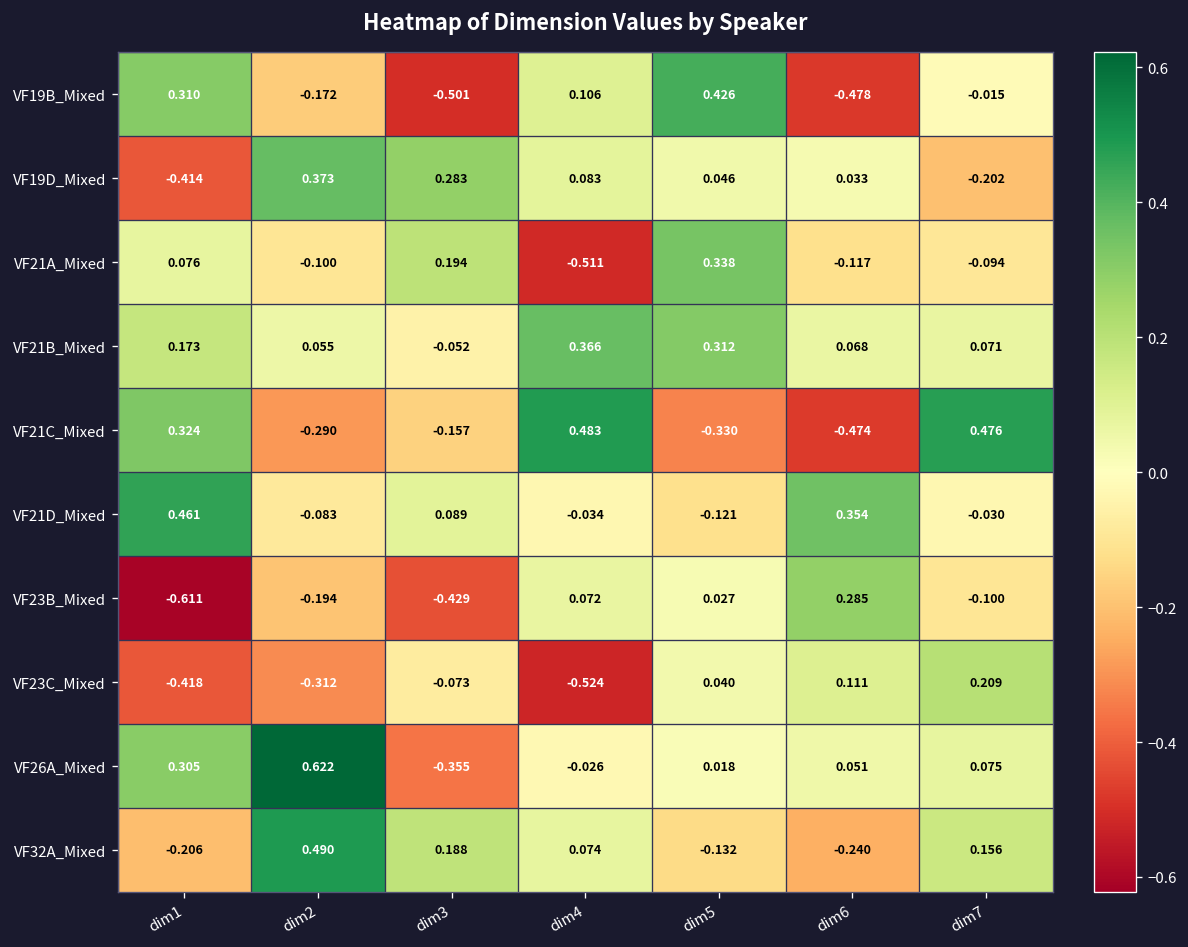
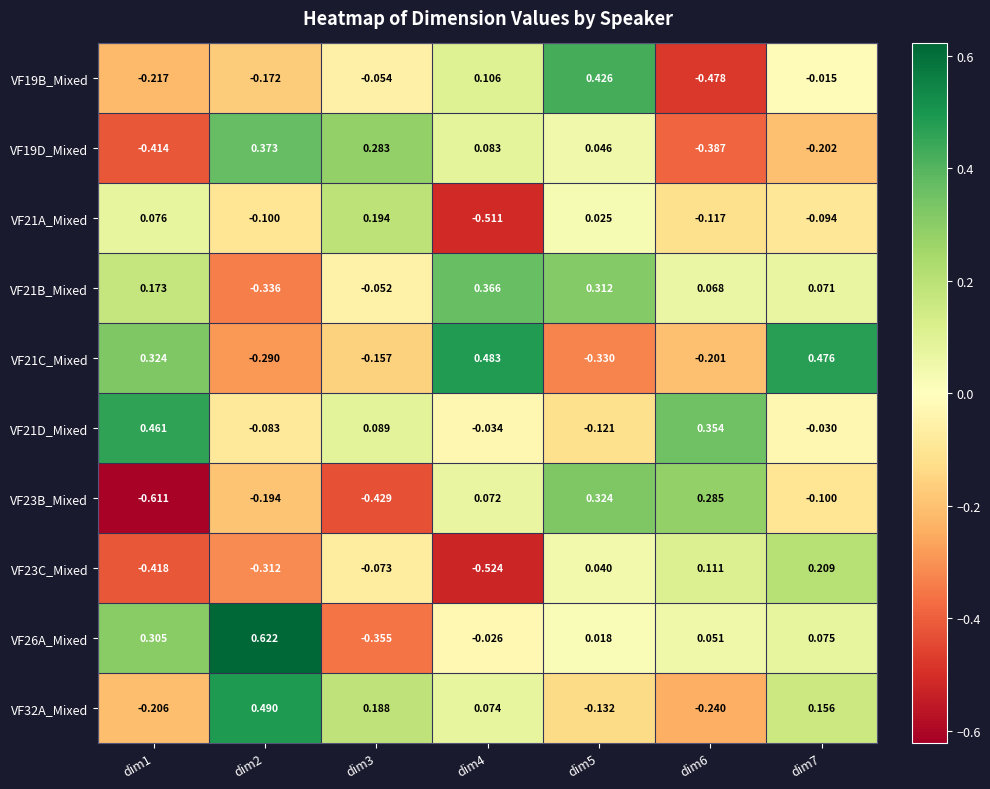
VF19B_Mixed, dim1: 0.310 -> -0.217
VF19B_Mixed, dim3: -0.501 -> -0.054
VF19D_Mixed, dim6: 0.033 -> -0.387
VF21A_Mixed, dim5: 0.338 -> 0.025
VF21B_Mixed, dim2: 0.055 -> -0.336
VF21C_Mixed, dim6: -0.474 -> -0.201
VF23B_Mixed, dim5: 0.027 -> 0.324
